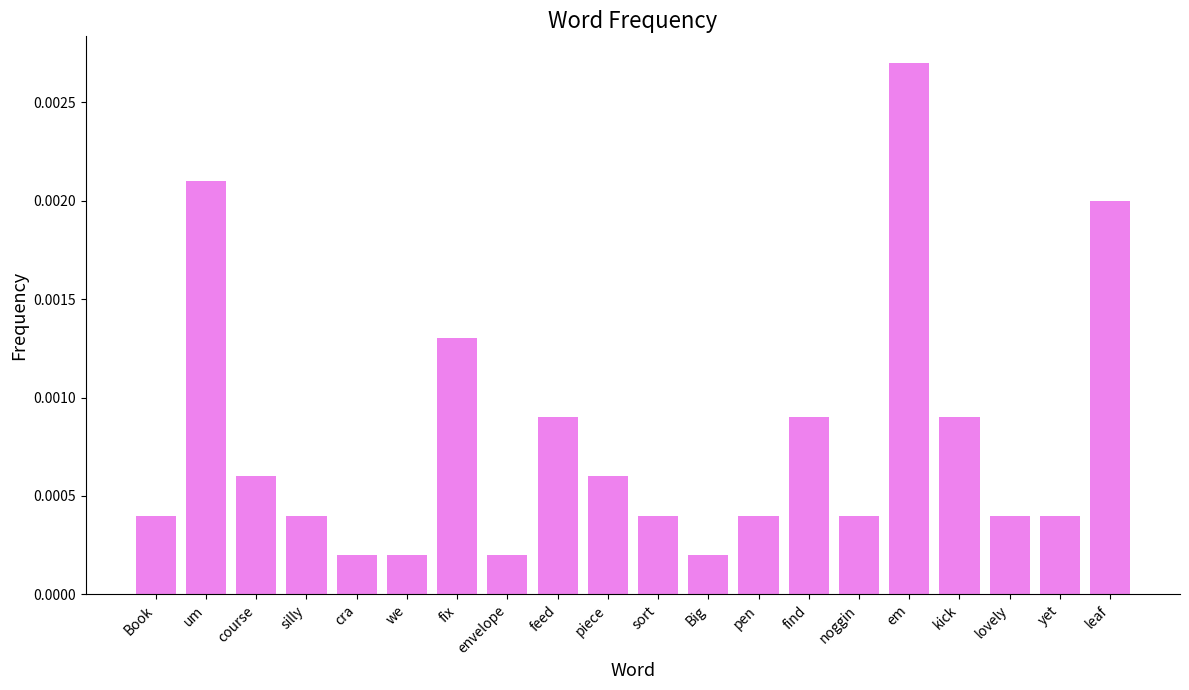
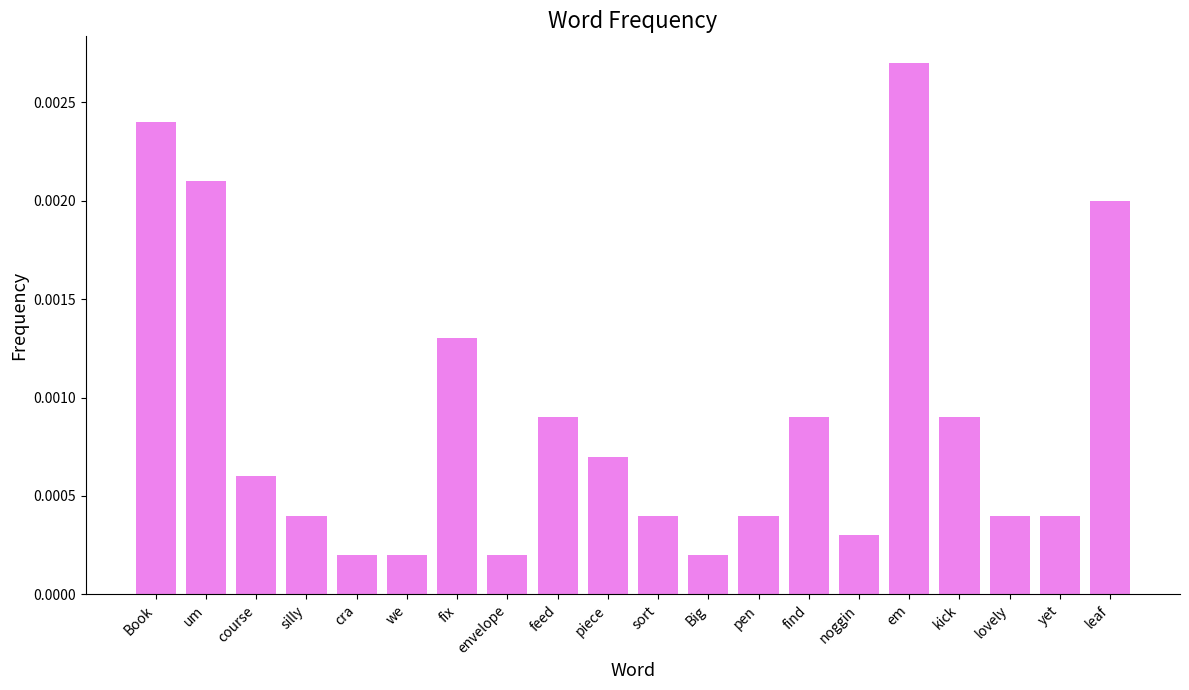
Book: 0.0004 -> 0.0024
piece: 0.0006 -> 0.0007
noggin: 0.0004 -> 0.0003
